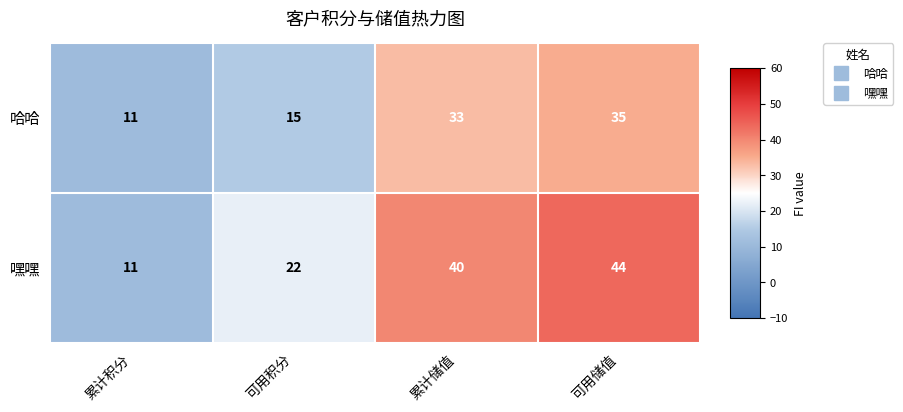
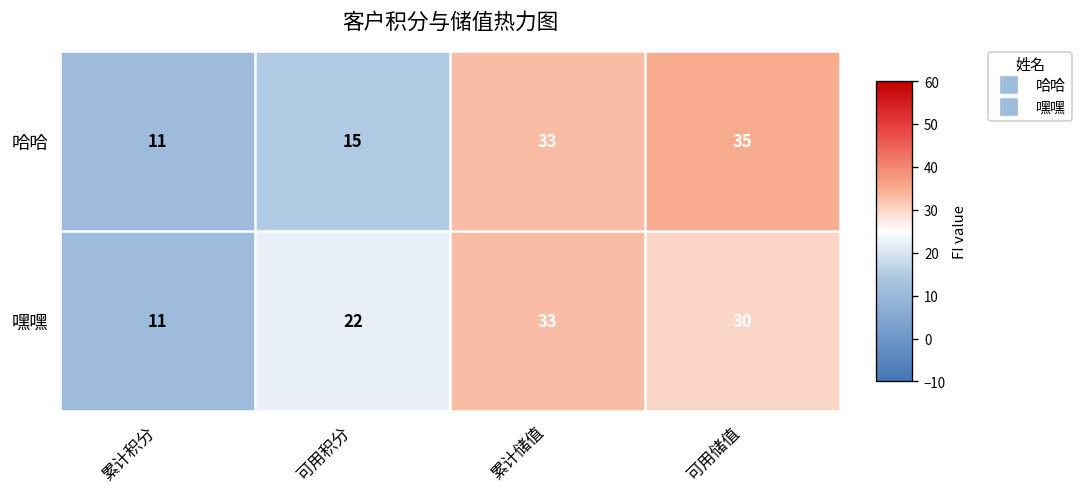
嘿嘿, 累计储值: 40 -> 33
嘿嘿, 可用储值: 44 -> 30
